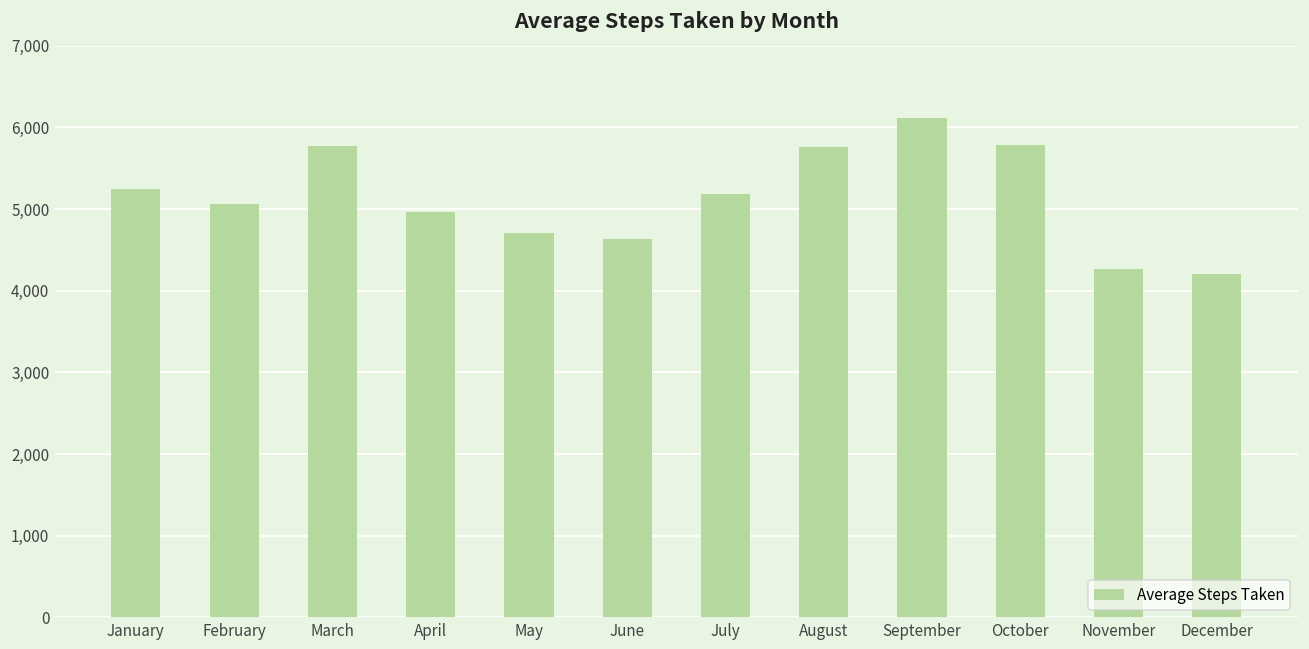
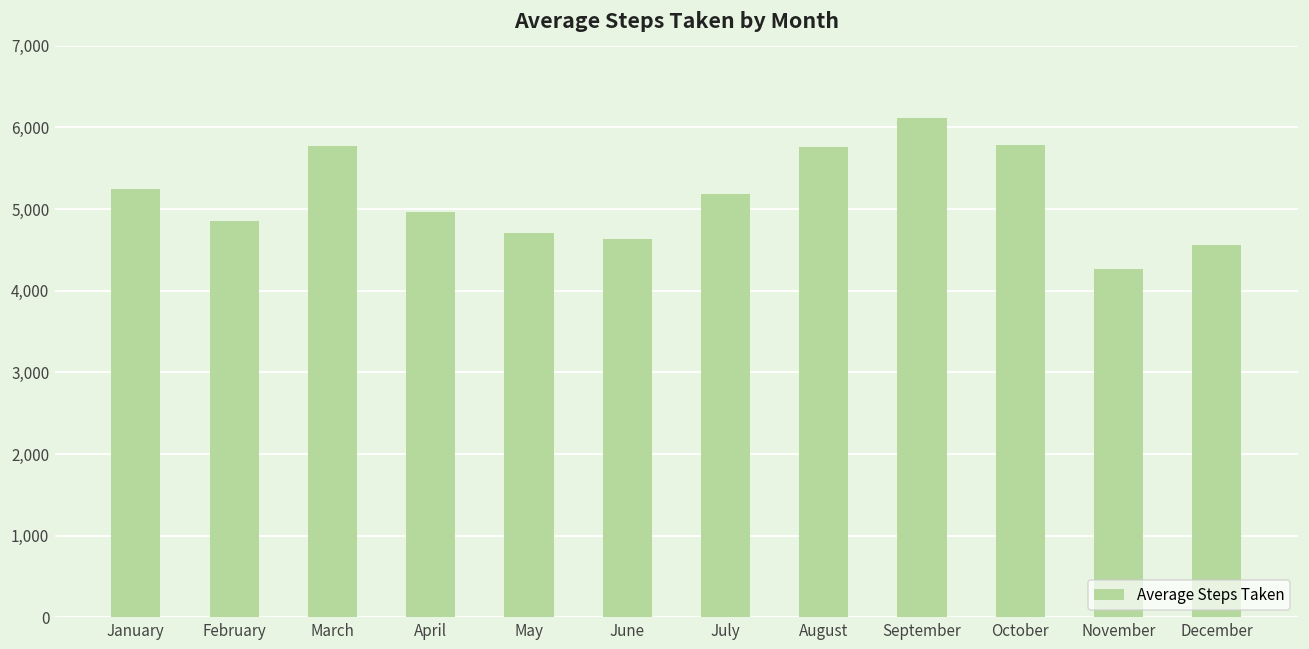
February: 5,100 -> 4,900
December: 4,200 -> 4,600
